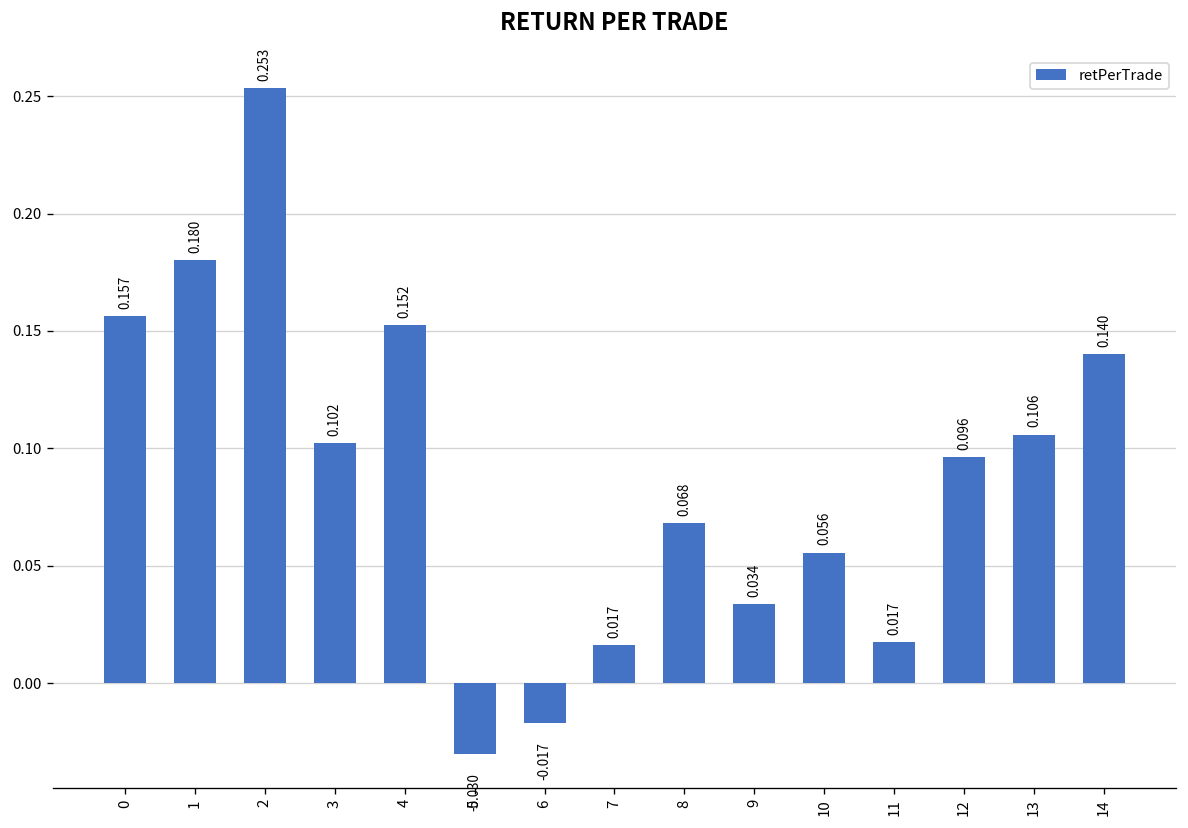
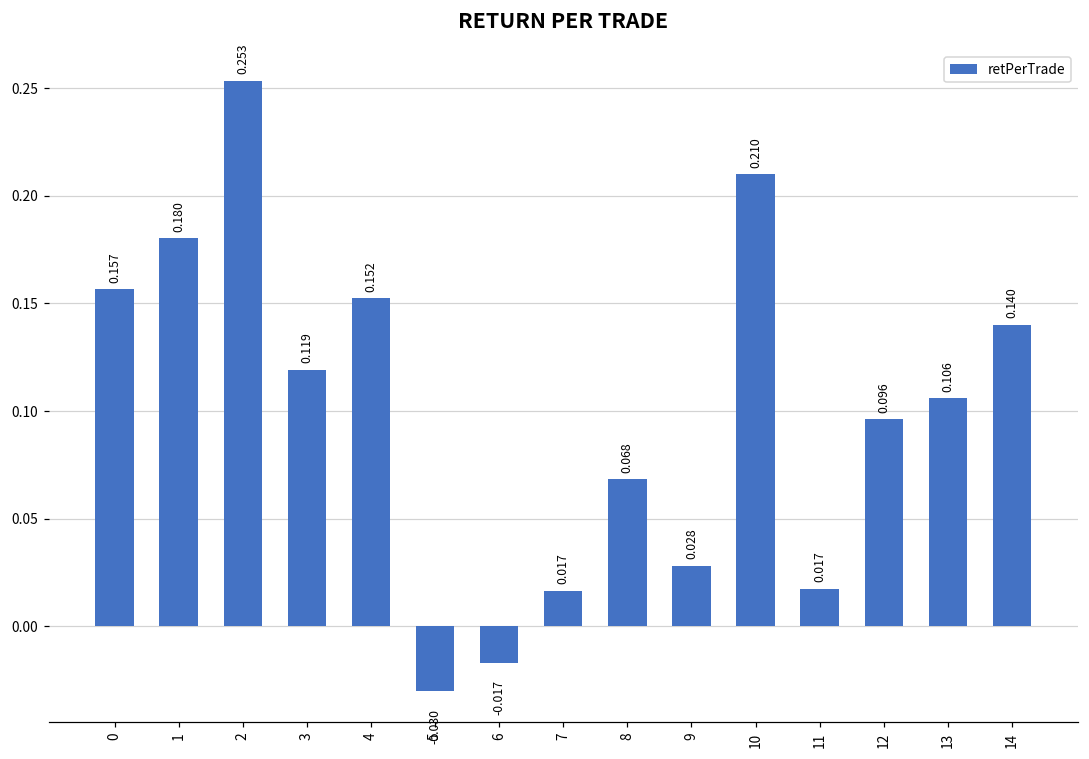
3: 0.102 -> 0.119
9: 0.034 -> 0.028
10: 0.056 -> 0.210
